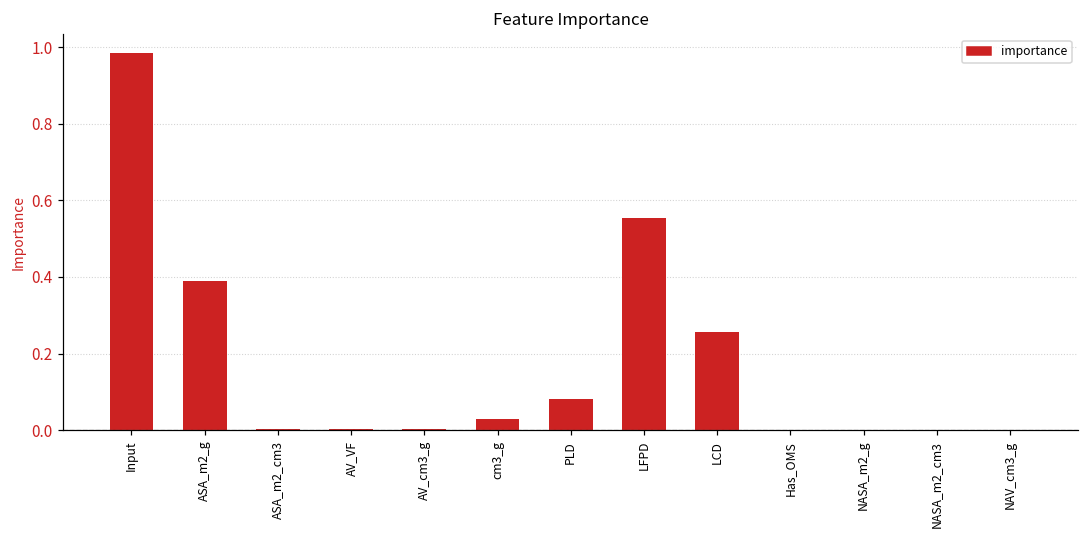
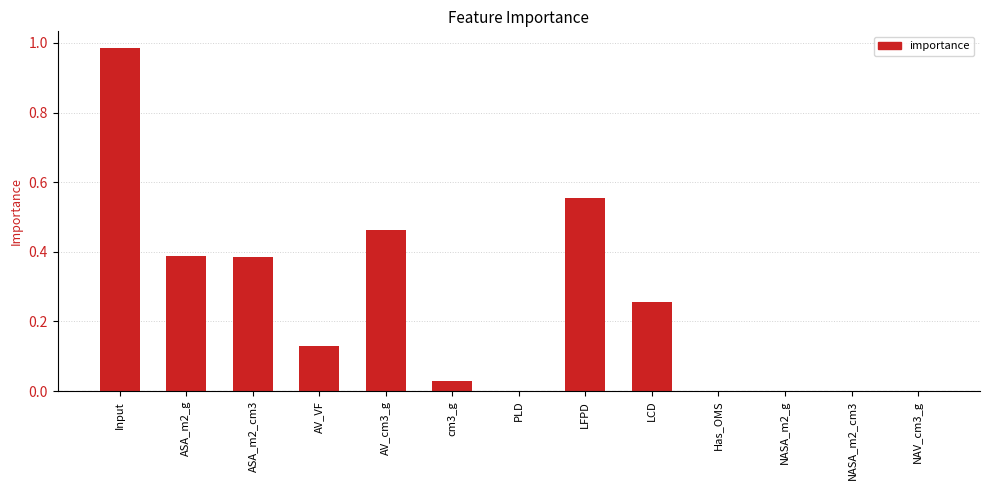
ASA_m2_cm3: 0.00 -> 0.38
AV_VF: 0.00 -> 0.13
AV_cm3_g: 0.00 -> 0.46
PLD: 0.08 -> 0.00
